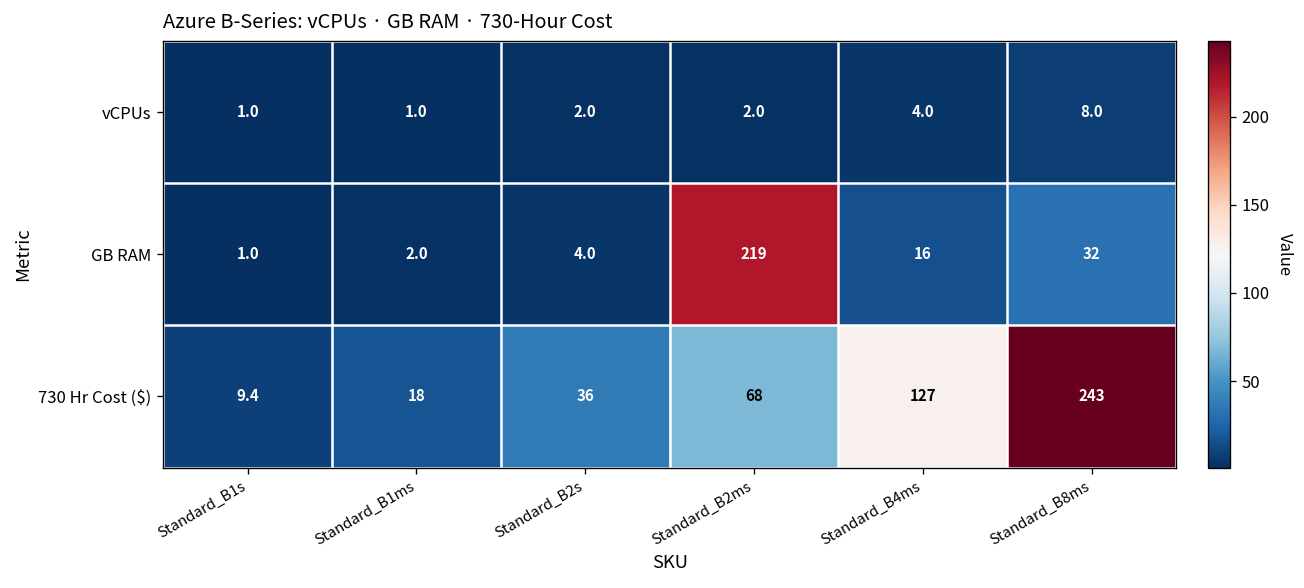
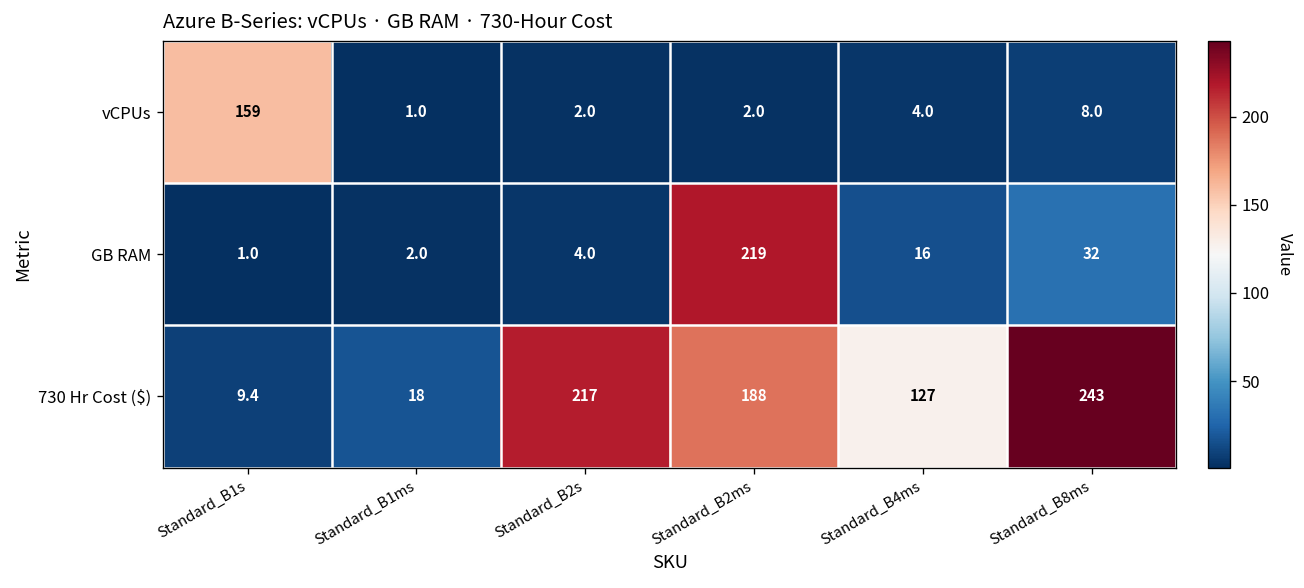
vCPUs, Standard_B1s: 1.0 -> 159
730 Hr Cost ($), Standard_B2s: 36 -> 217
730 Hr Cost ($), Standard_B2ms: 68 -> 188
